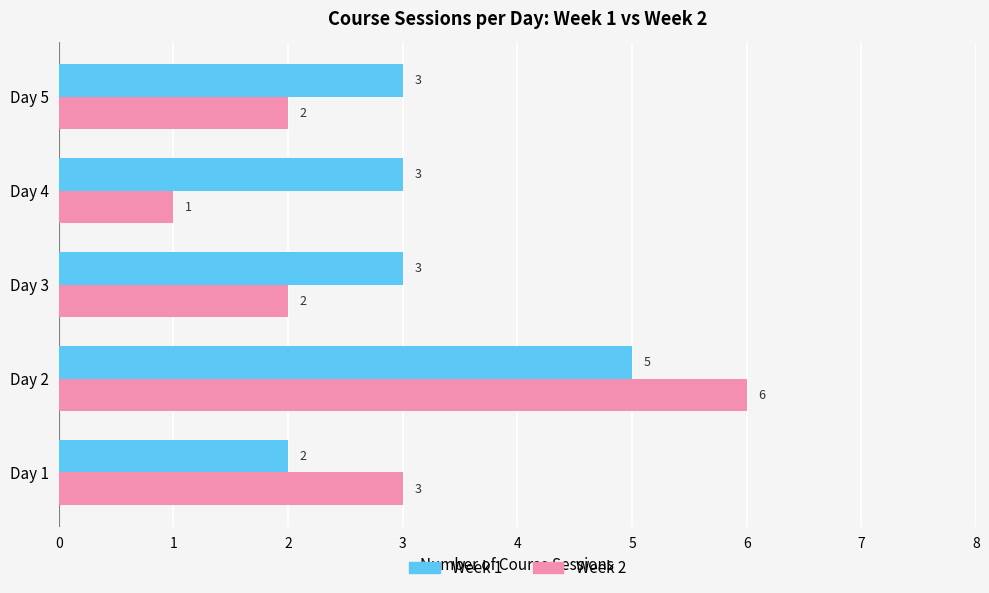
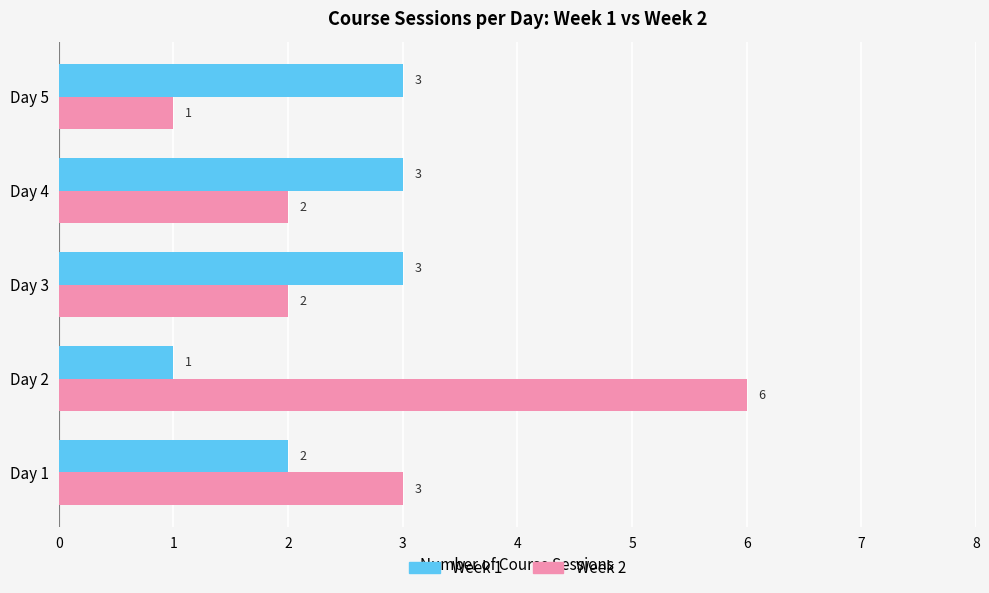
Week 2, Day 5: 2 -> 1
Week 2, Day 4: 1 -> 2
Week 1, Day 2: 5 -> 1
